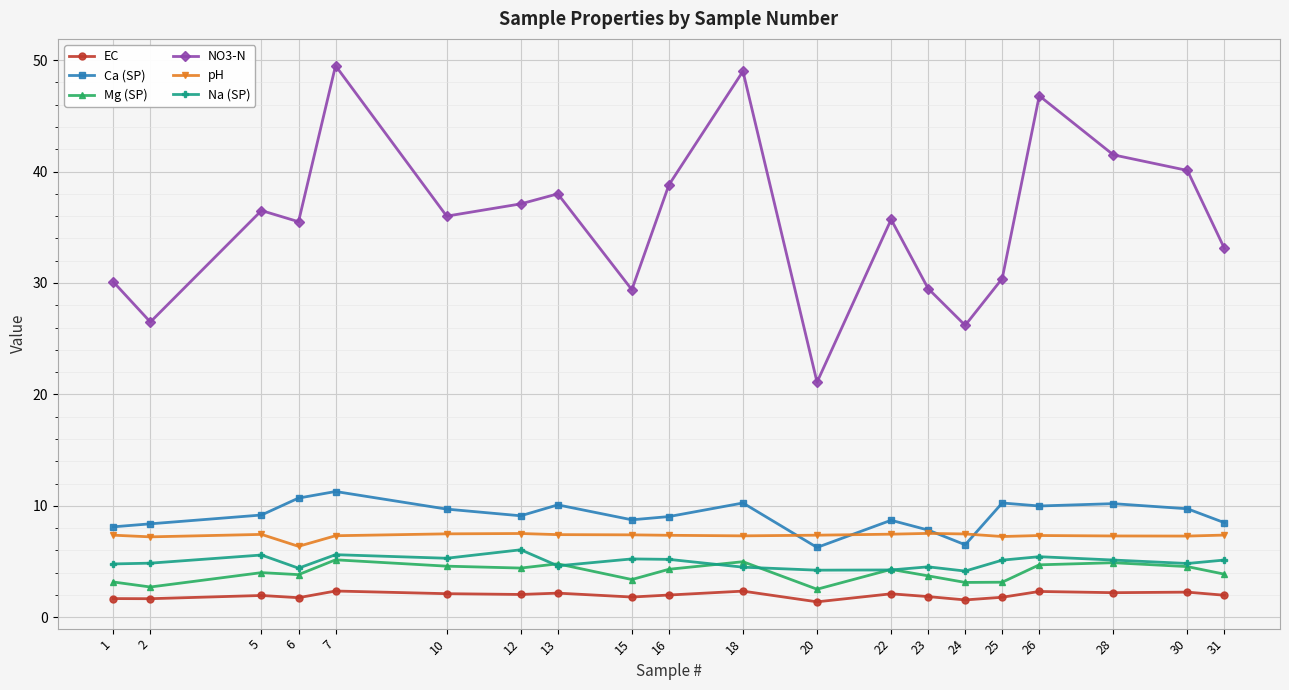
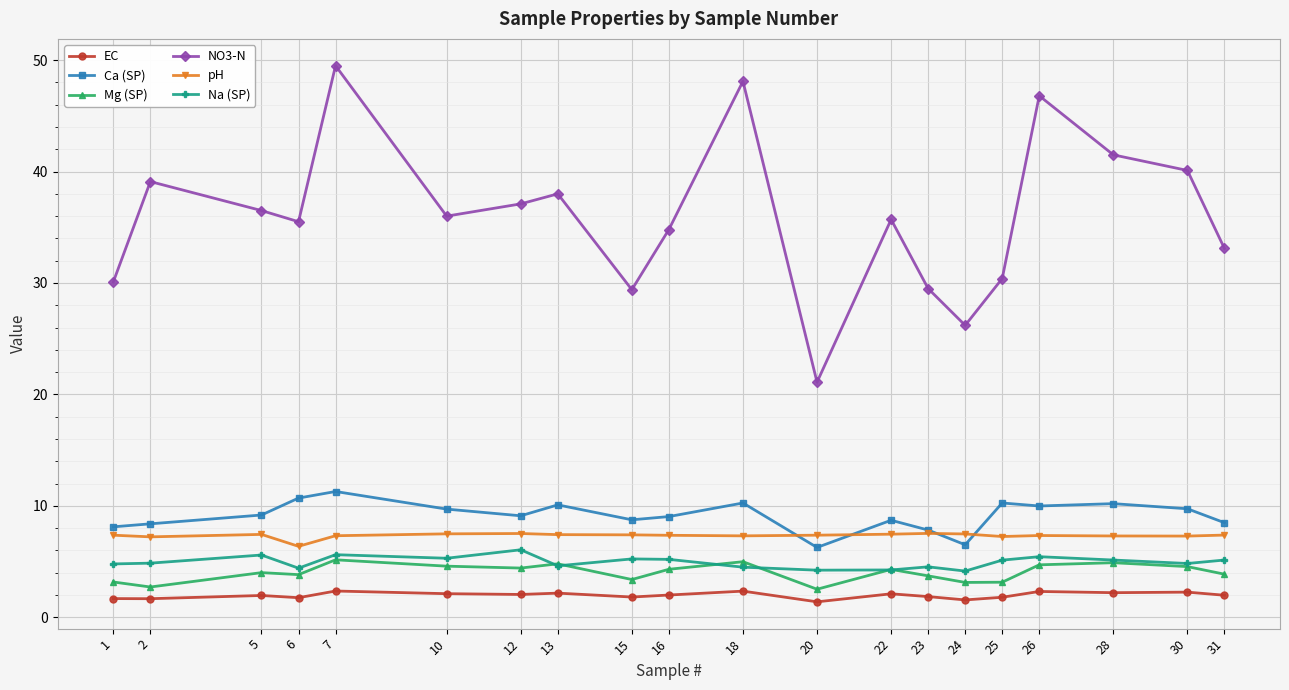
NO3-N, 2: 26.5 -> 39.1
NO3-N, 16: 38.8 -> 34.8
NO3-N, 18: 49.0 -> 48.1
